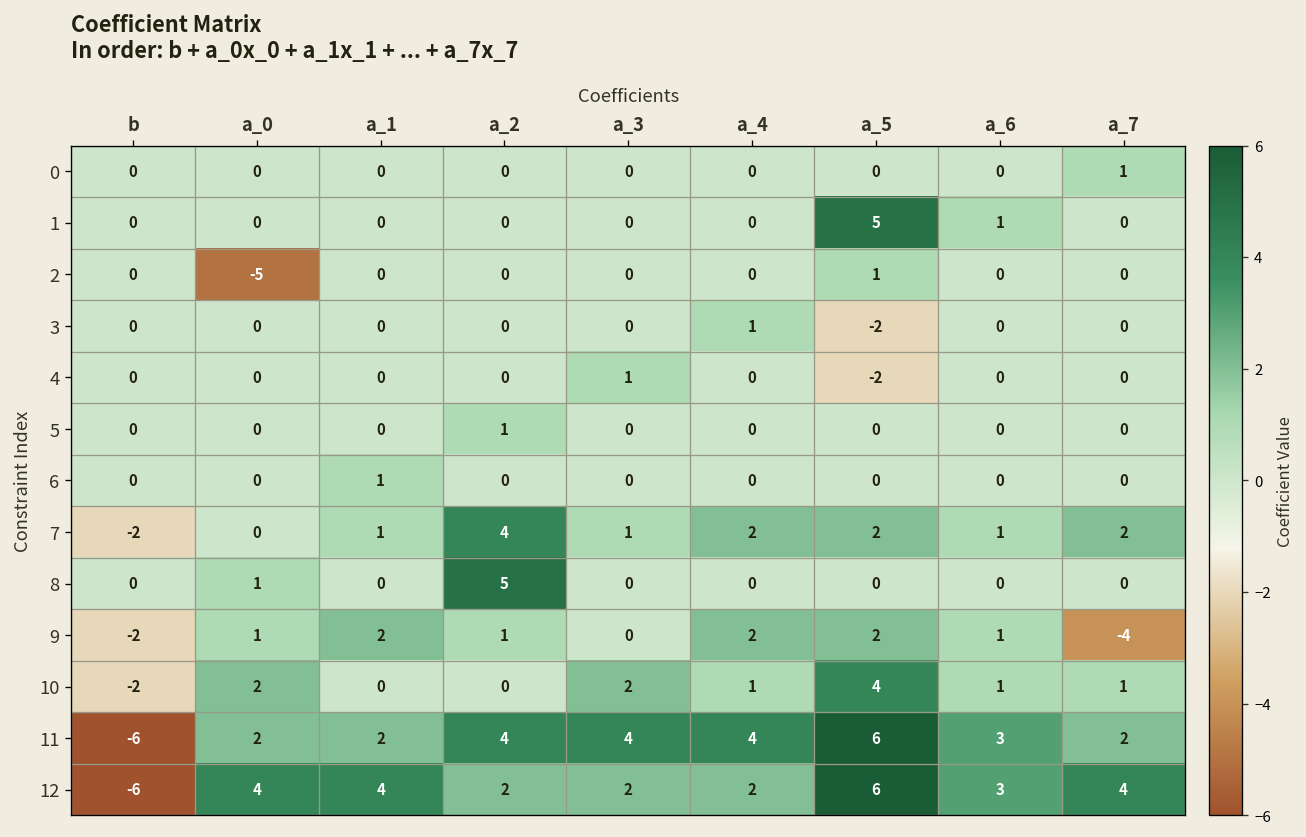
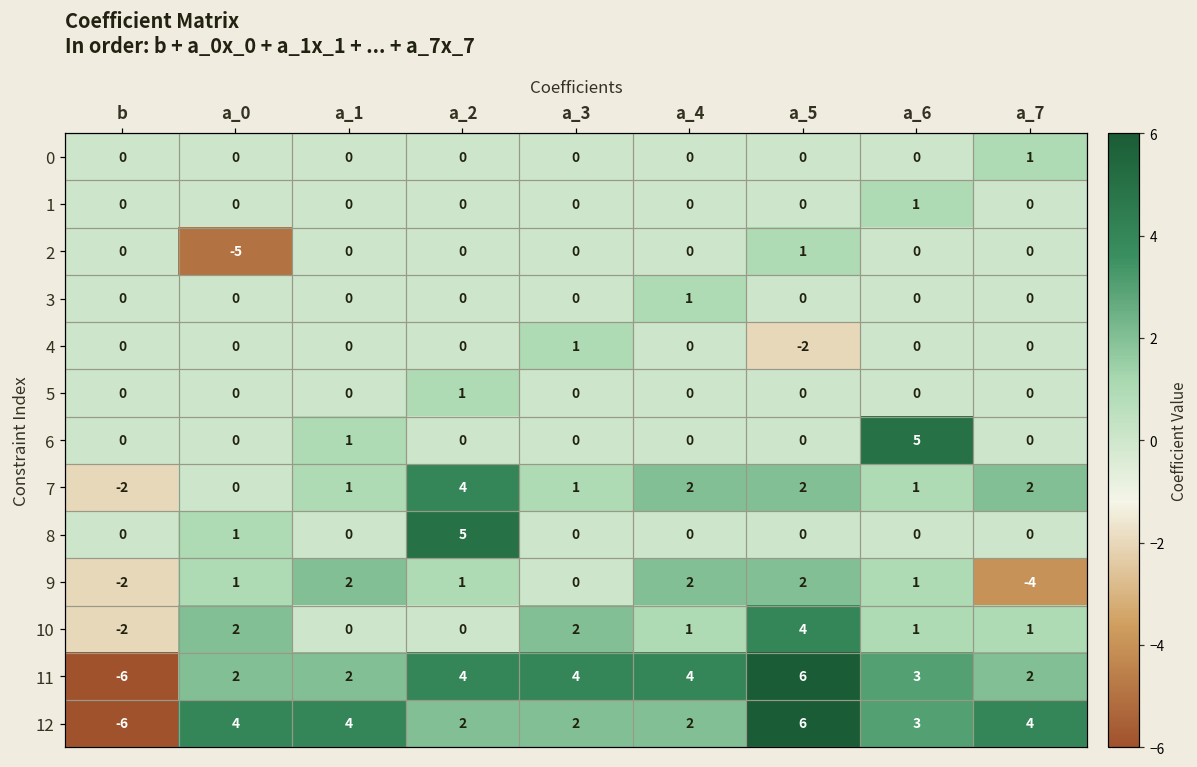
1, a_5: 5 -> 0
3, a_5: -2 -> 0
6, a_6: 0 -> 5
